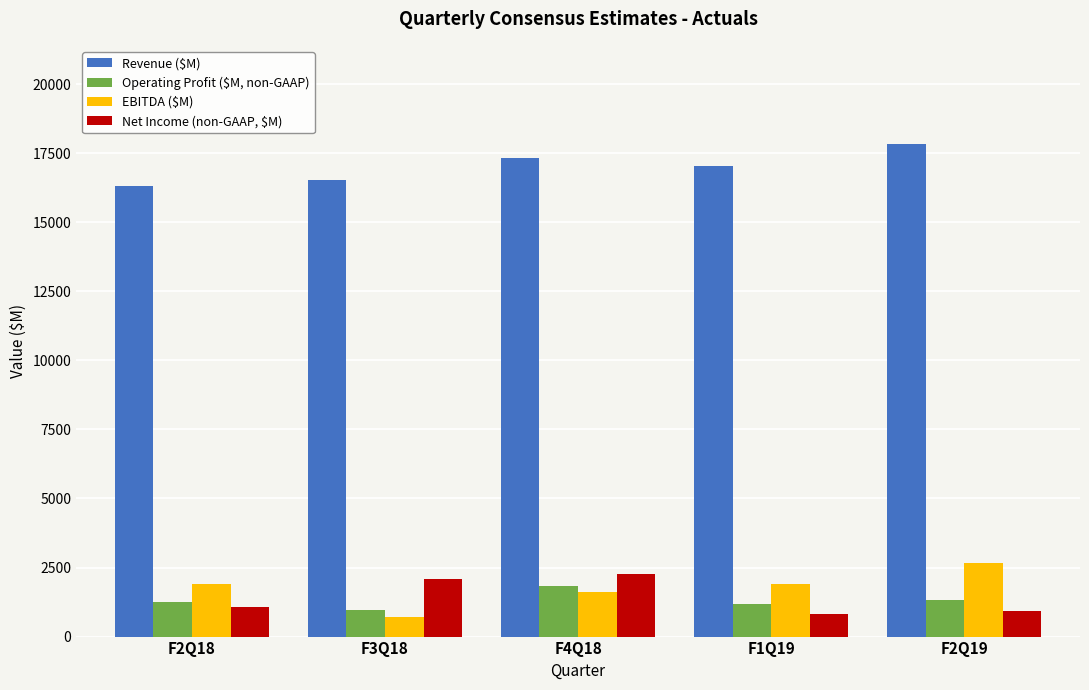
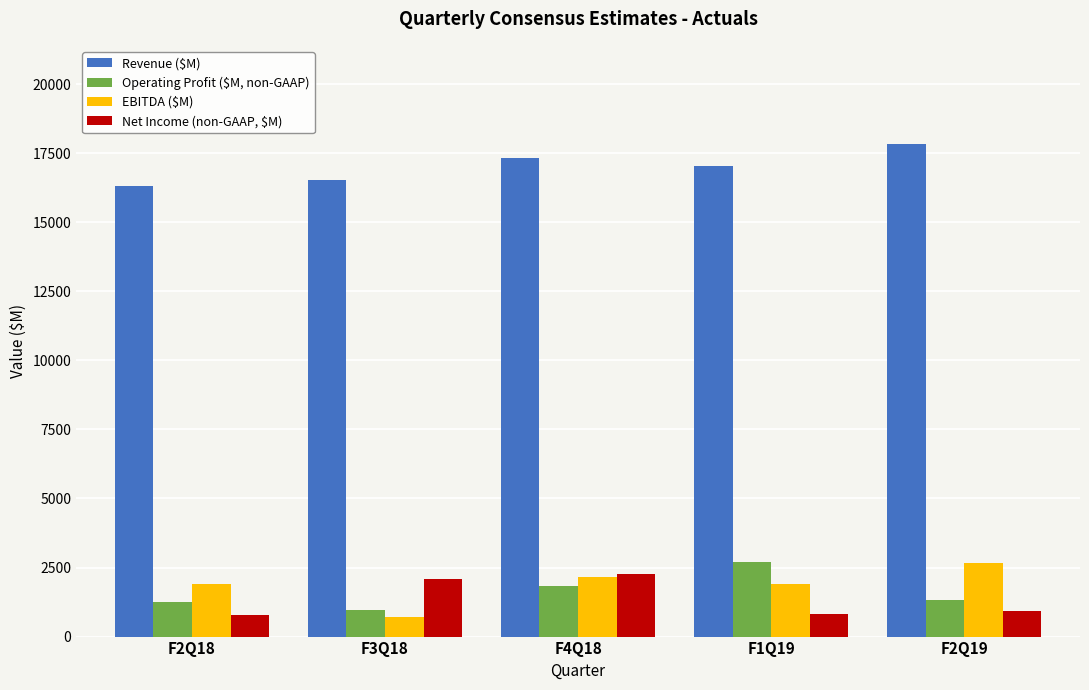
Net Income (non-GAAP, $M), F2Q18: 1100 -> 800
EBITDA ($M), F4Q18: 1600 -> 2200
Operating Profit ($M, non-GAAP), F1Q19: 1200 -> 2700
